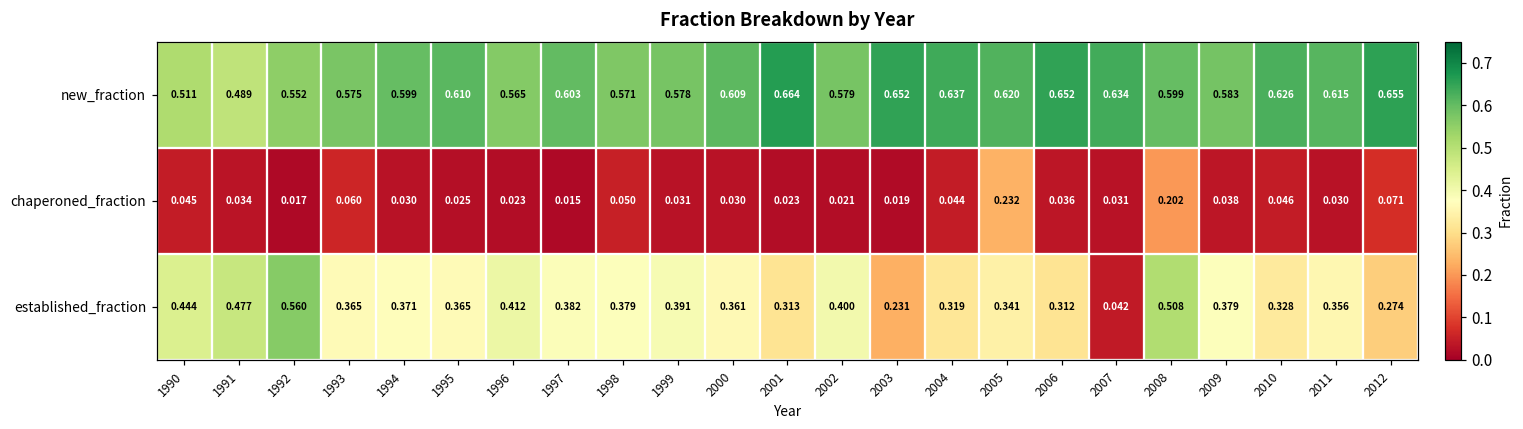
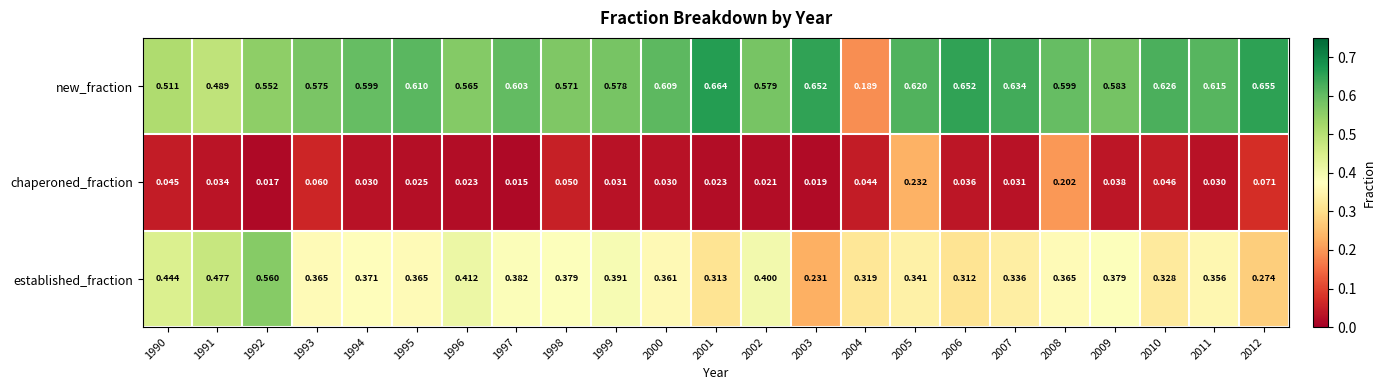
new_fraction, 2004: 0.637 -> 0.189
established_fraction, 2007: 0.042 -> 0.336
established_fraction, 2008: 0.508 -> 0.365
